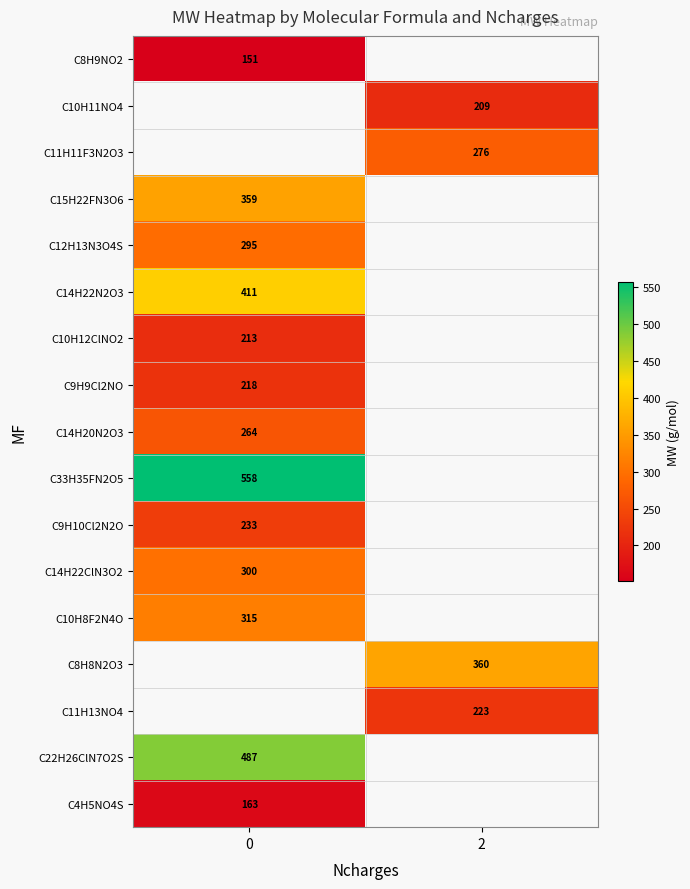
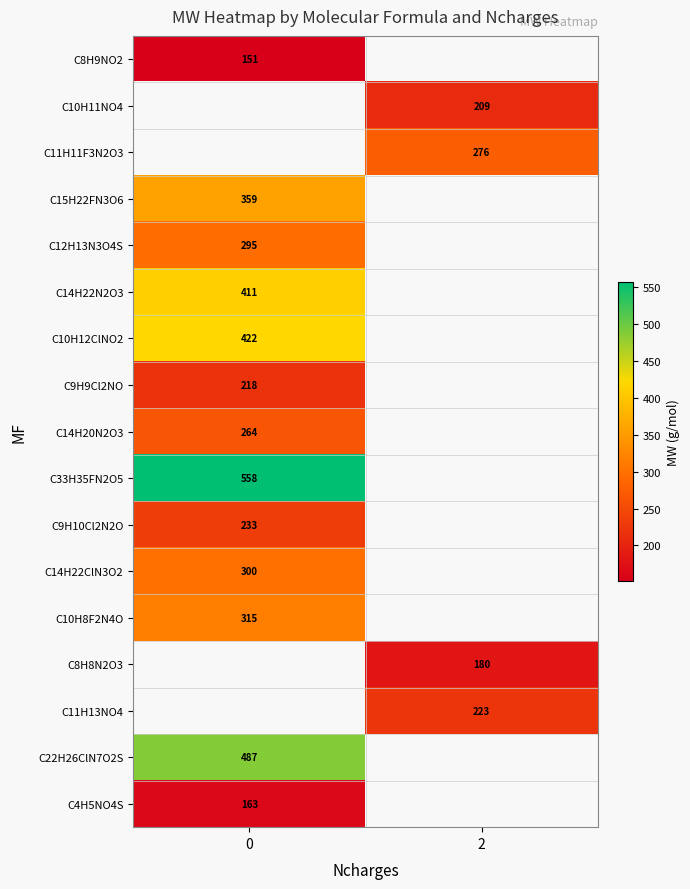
C10H12ClNO2, 0: 213 -> 422
C8H8N2O3, 2: 360 -> 180
